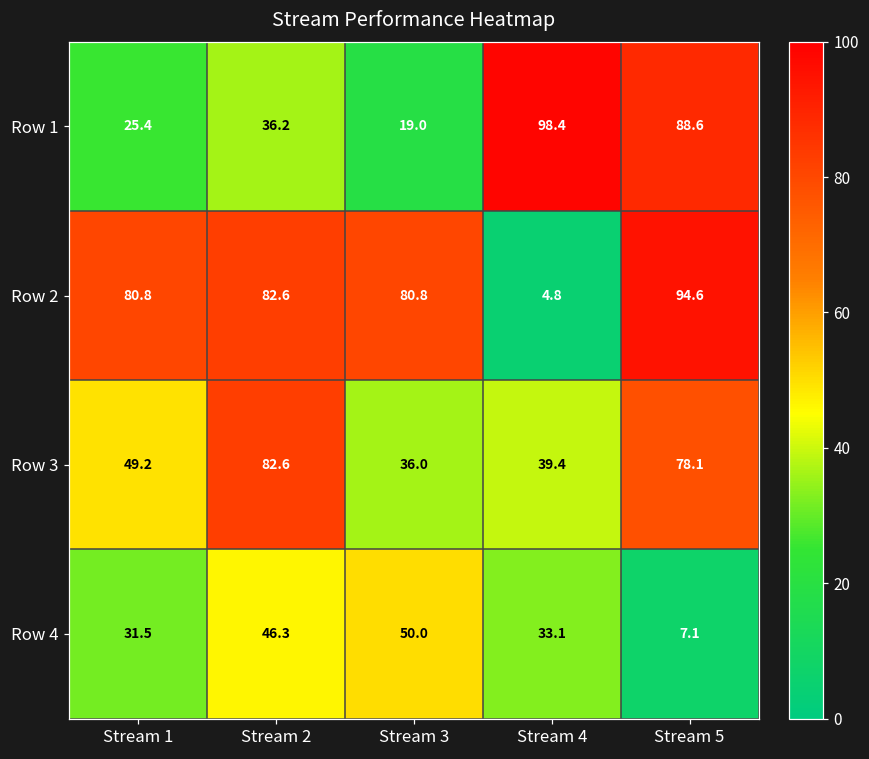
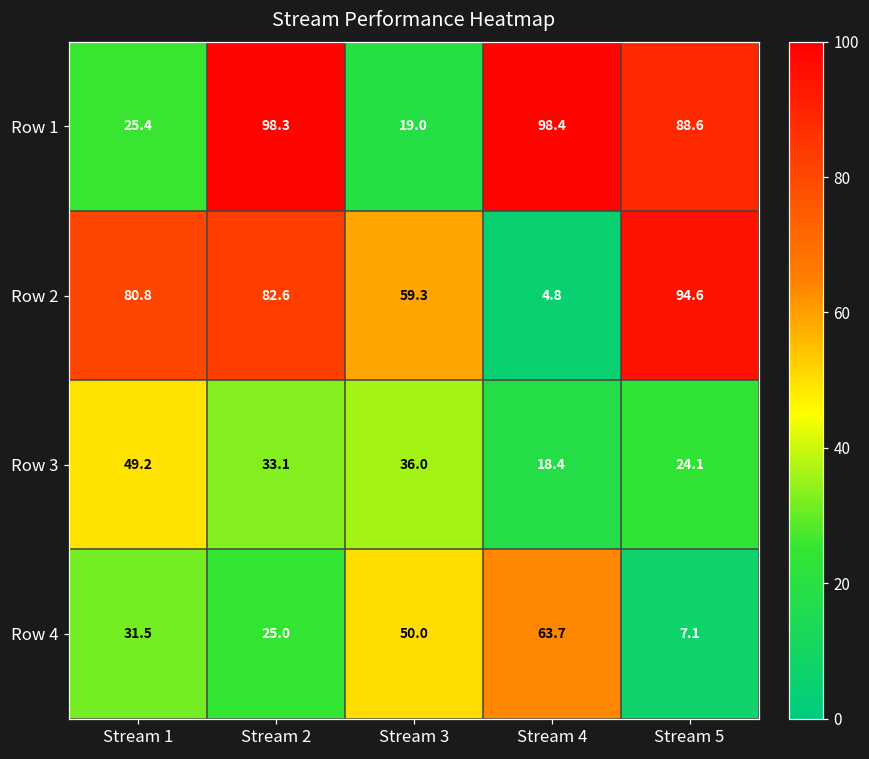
Row 1, Stream 2: 36.2 -> 98.3
Row 2, Stream 3: 80.8 -> 59.3
Row 3, Stream 2: 82.6 -> 33.1
Row 3, Stream 4: 39.4 -> 18.4
Row 3, Stream 5: 78.1 -> 24.1
Row 4, Stream 2: 46.3 -> 25.0
Row 4, Stream 4: 33.1 -> 63.7
